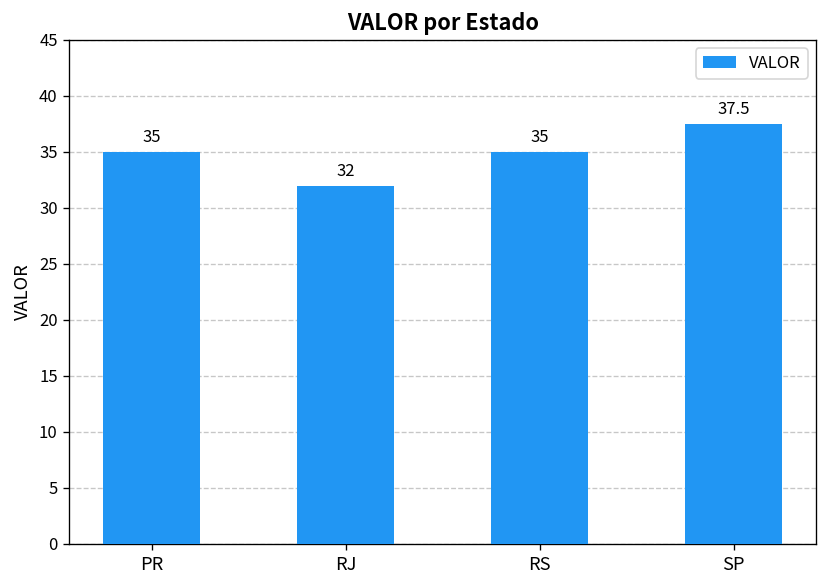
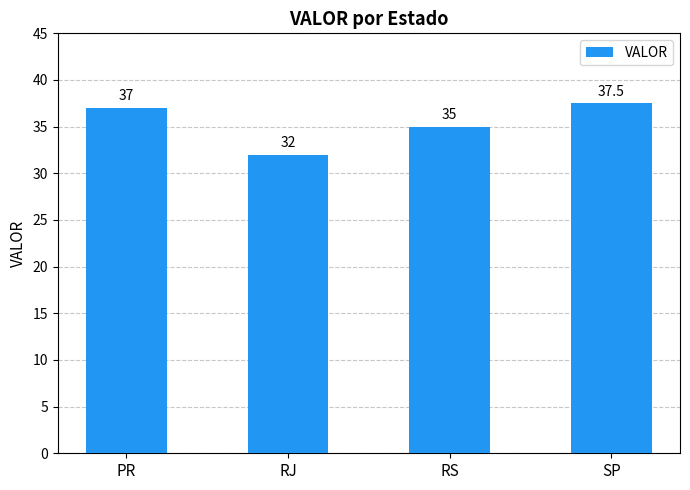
PR: 35 -> 37
